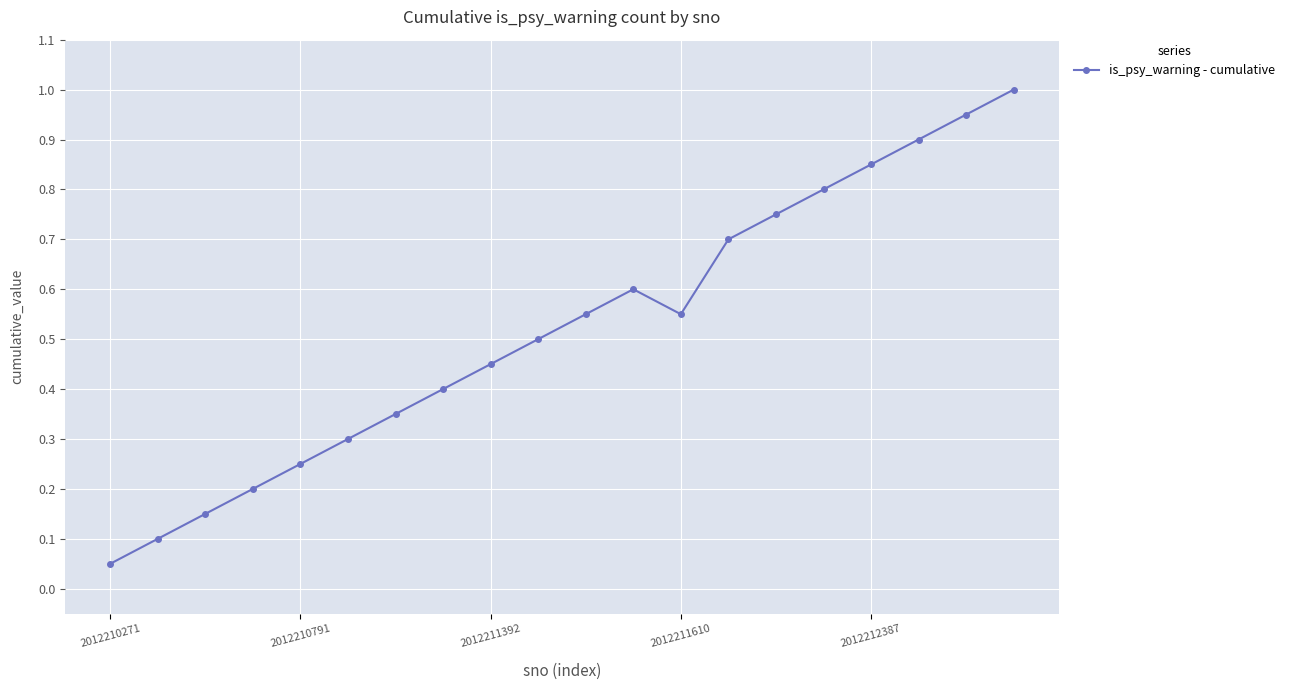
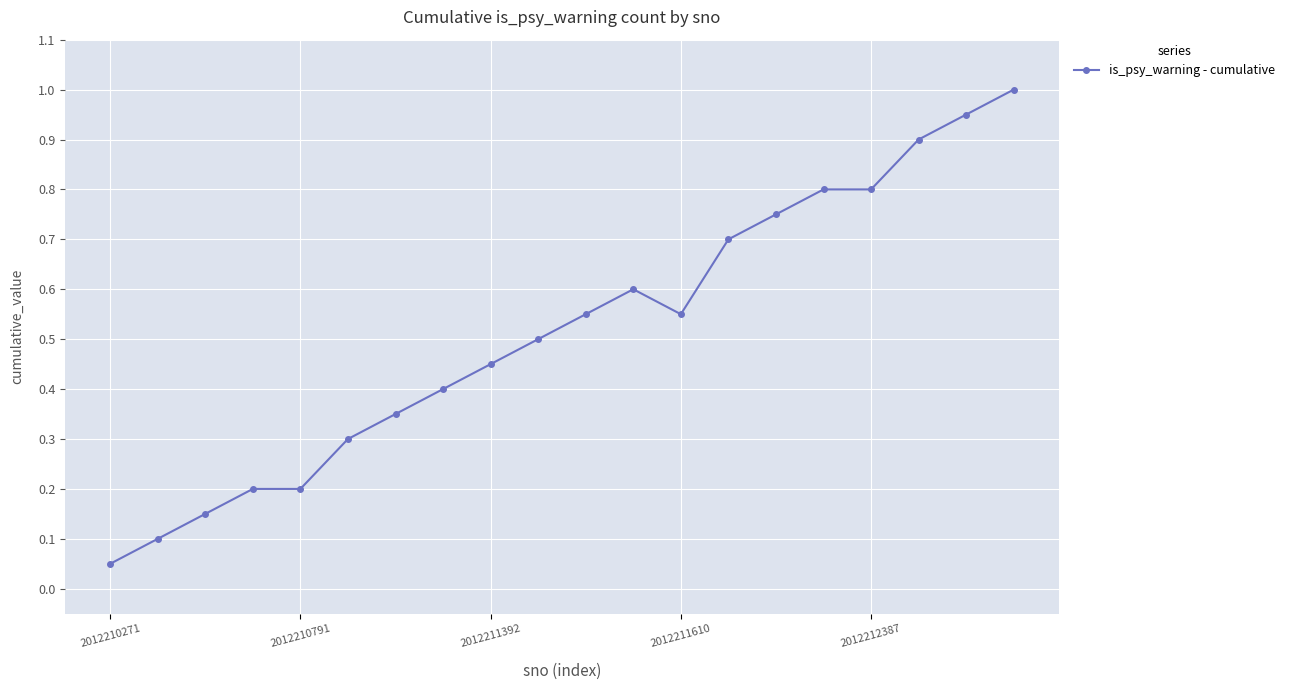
2012210791: 0.25 -> 0.20
2012212387: 0.85 -> 0.80
